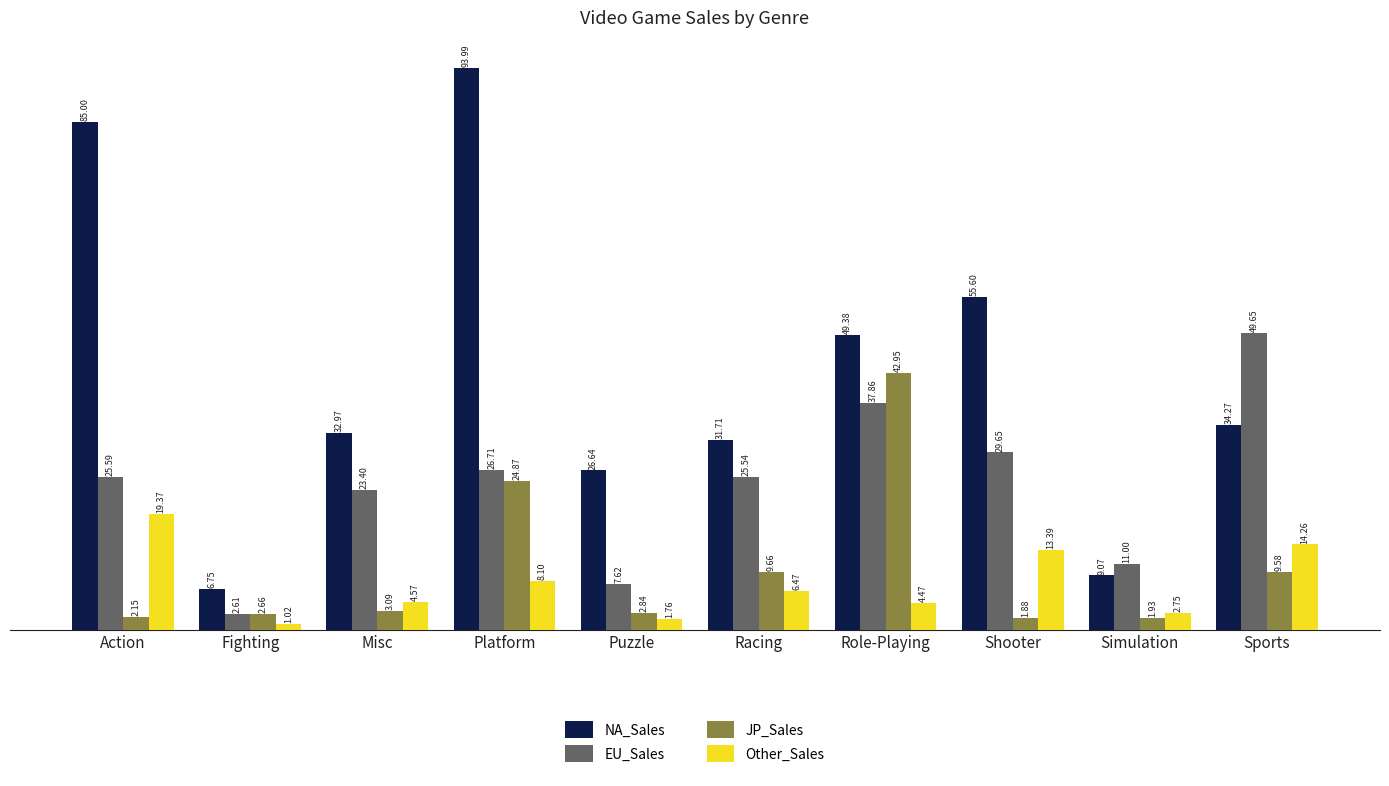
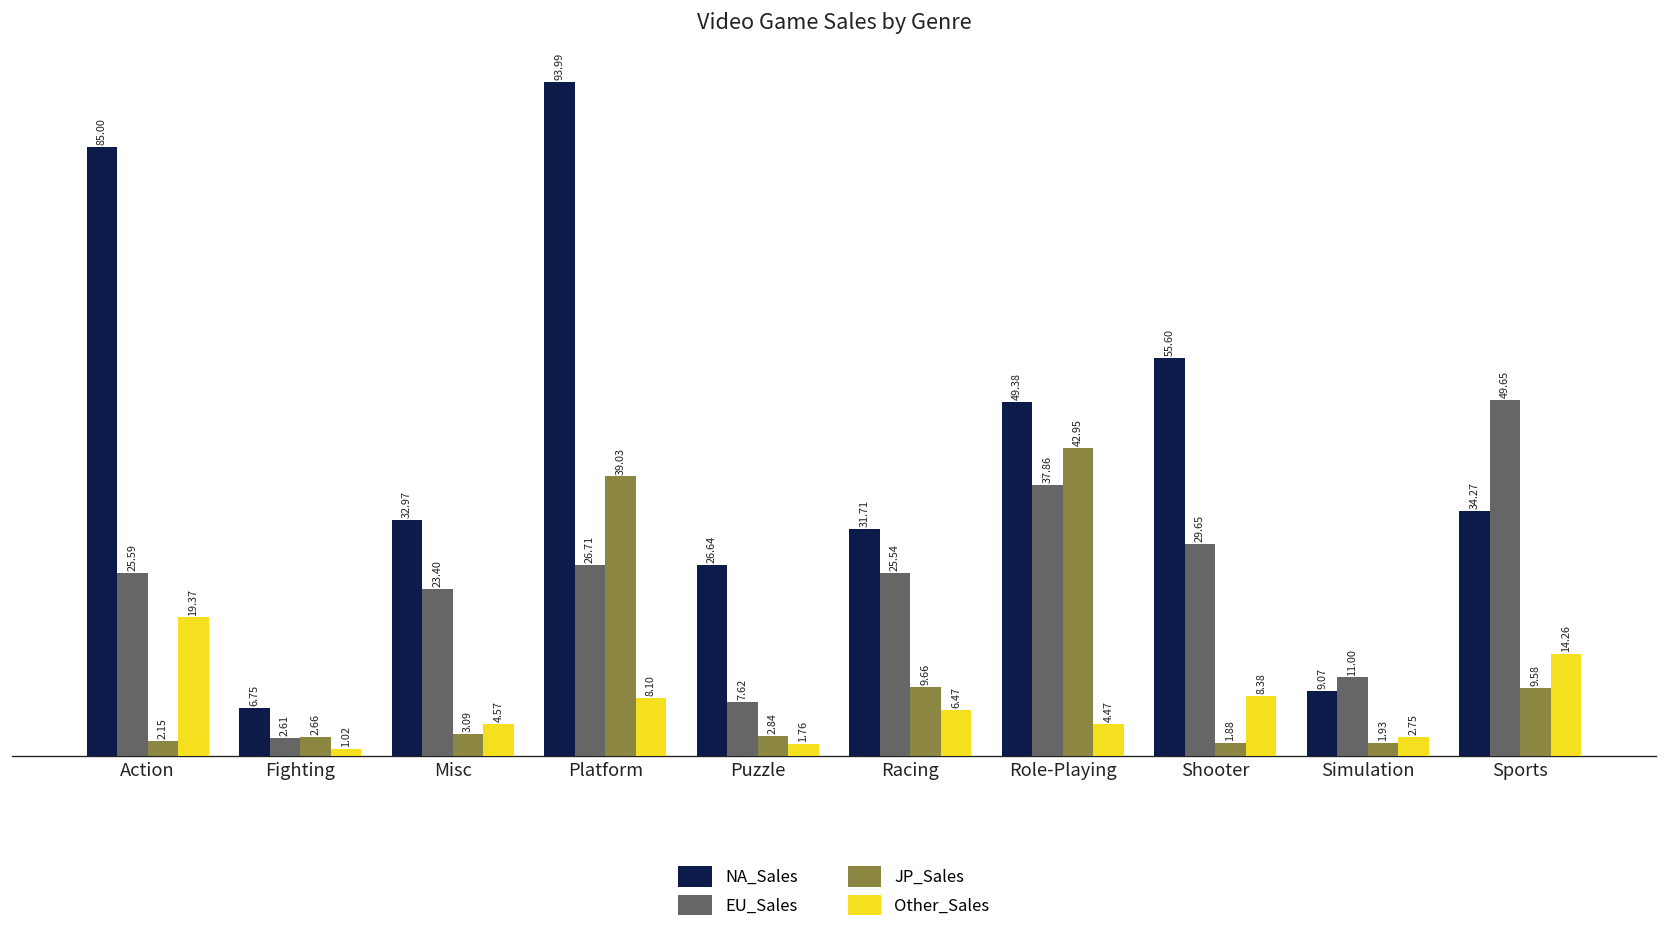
JP_Sales, Platform: 24.87 -> 39.03
Other_Sales, Shooter: 13.39 -> 8.38
